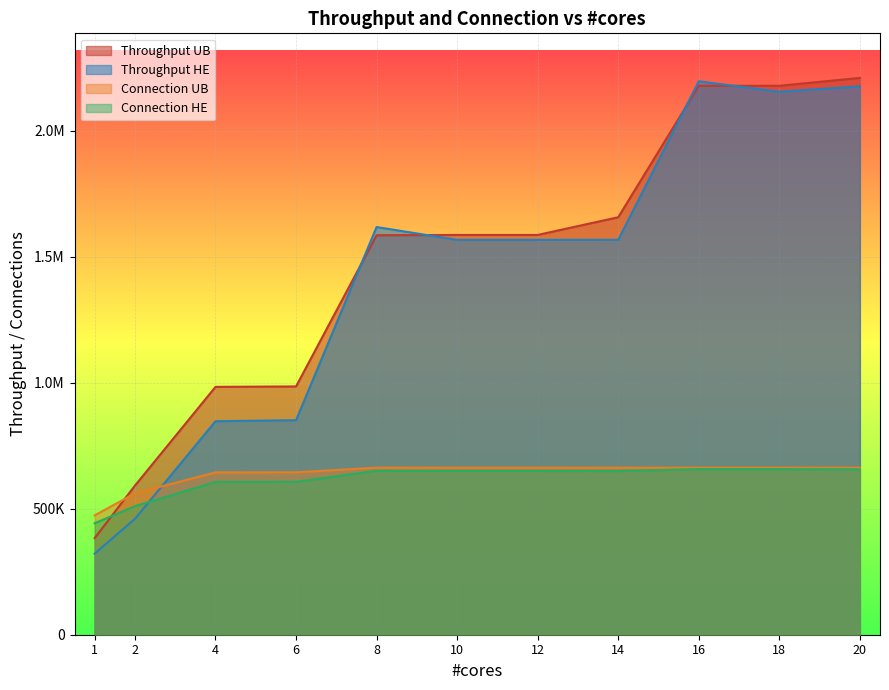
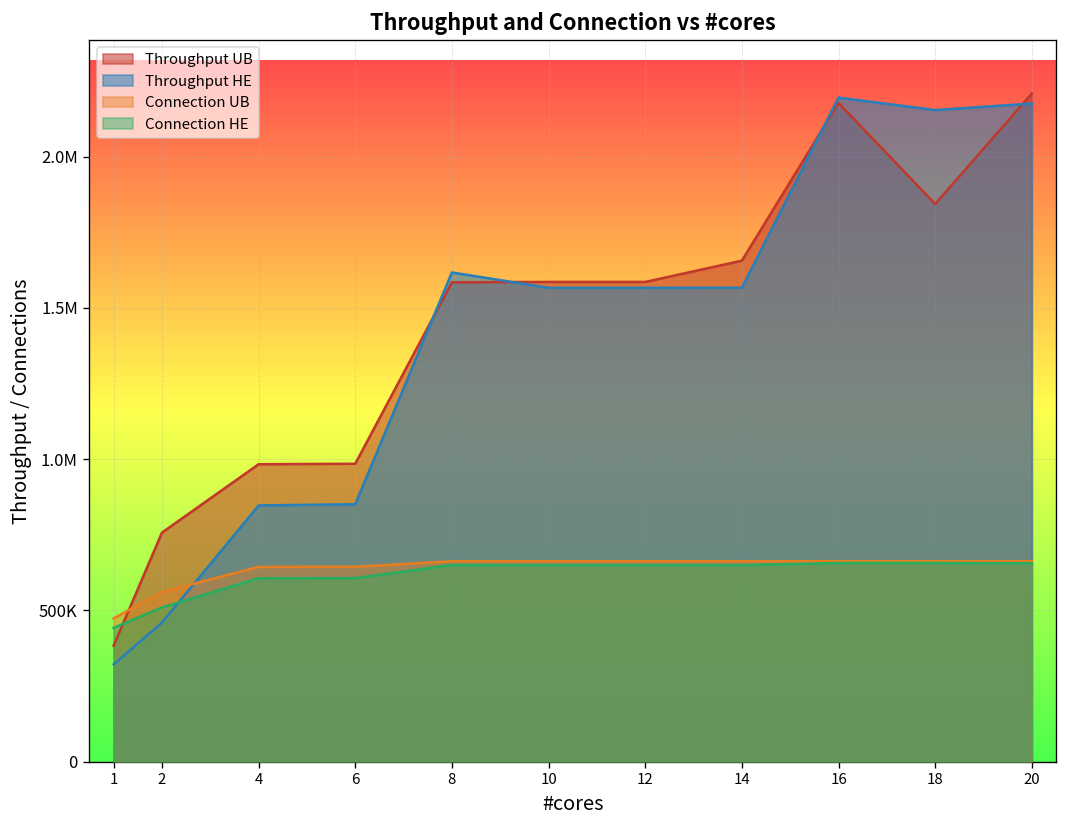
Throughput UB, 2: 590000 -> 760000
Throughput UB, 18: 2180000 -> 1840000
